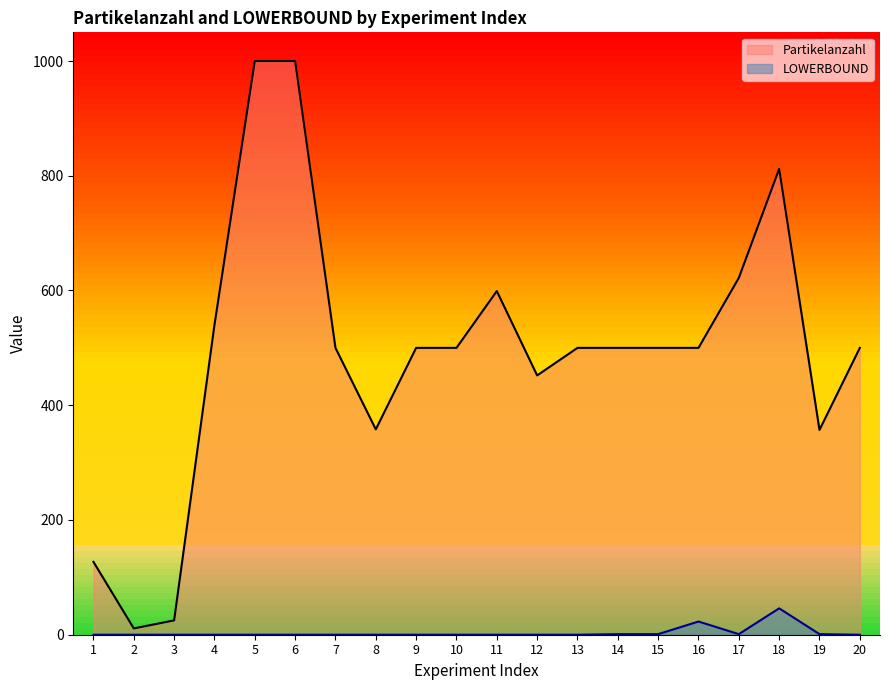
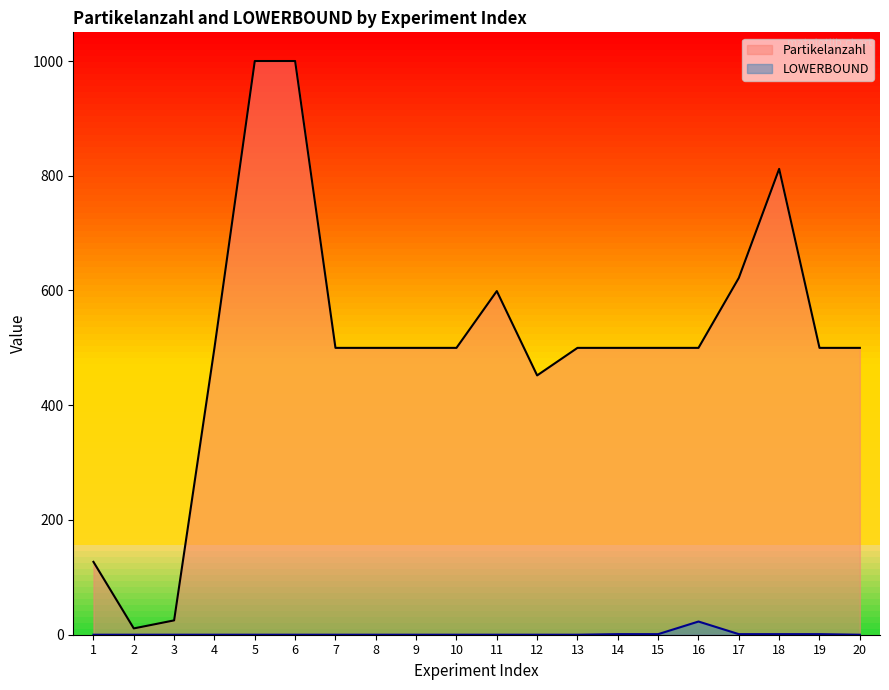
Partikelanzahl, 4: 540 -> 500
Partikelanzahl, 8: 360 -> 500
LOWERBOUND, 18: 50 -> 0
Partikelanzahl, 19: 360 -> 500
